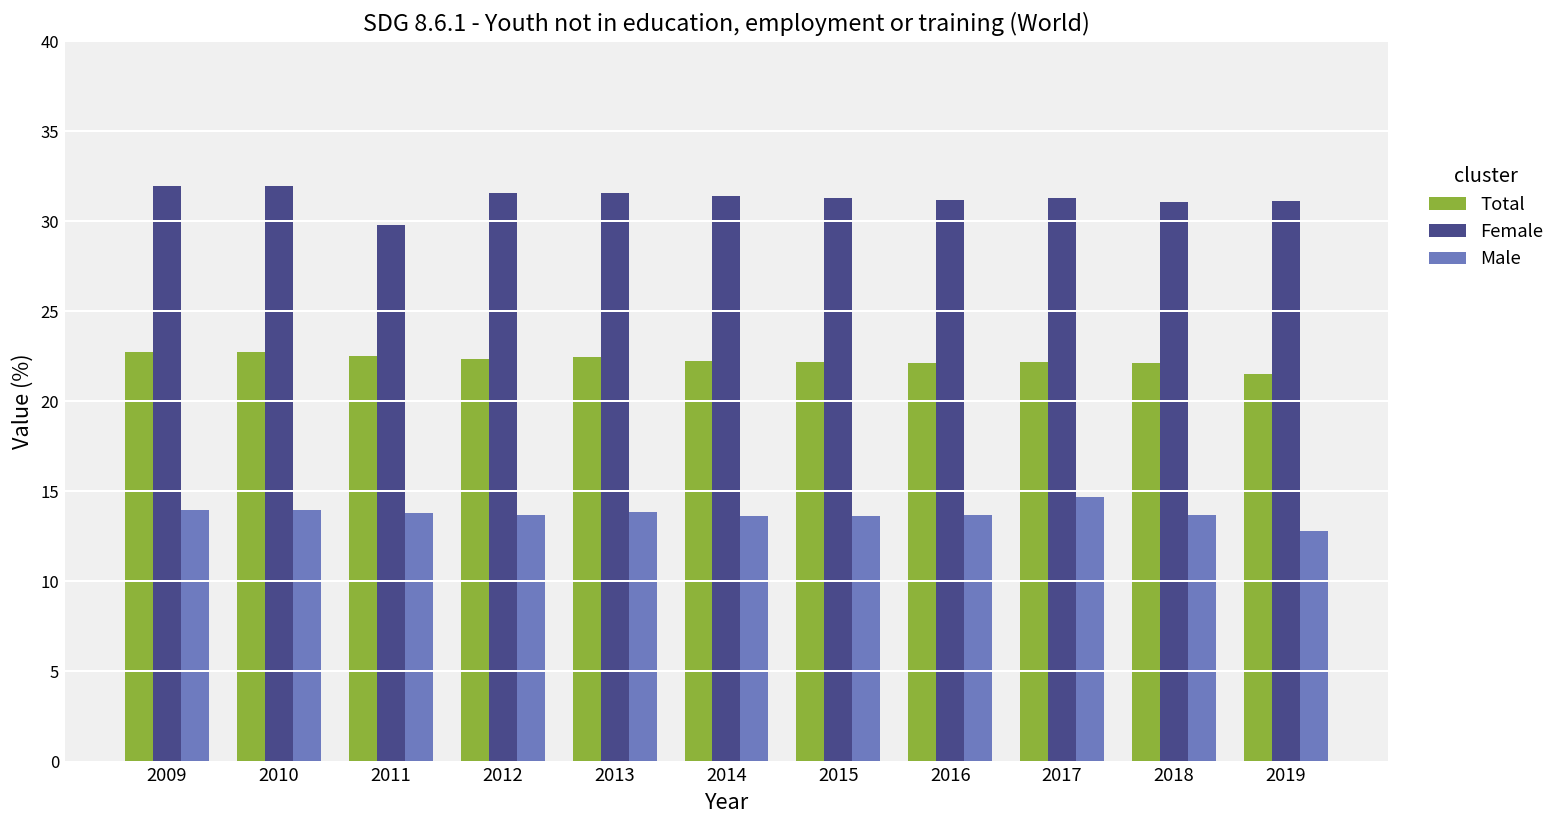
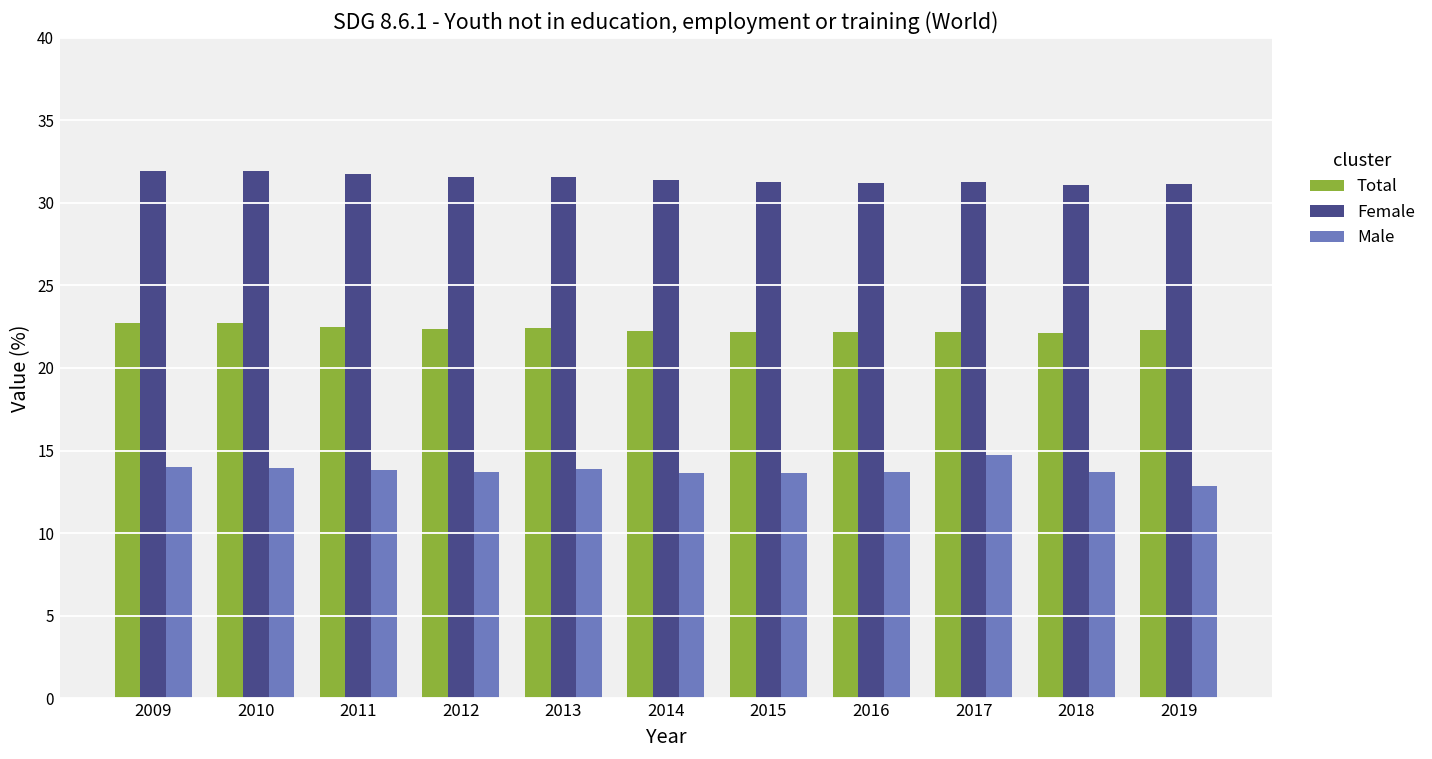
Female, 2011: 29.8 -> 31.7
Total, 2019: 21.5 -> 22.3
